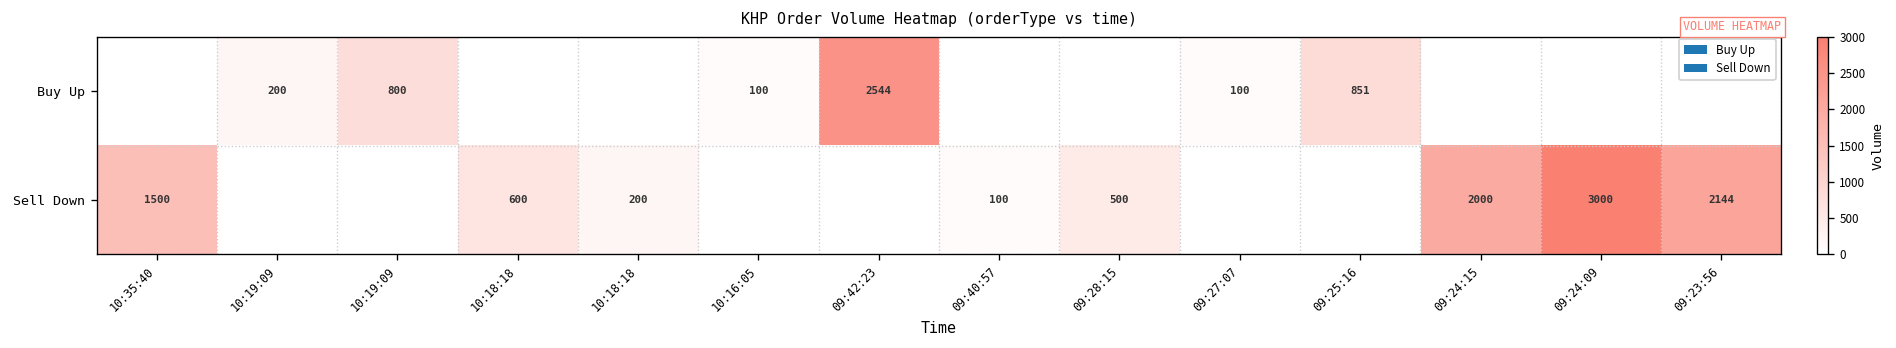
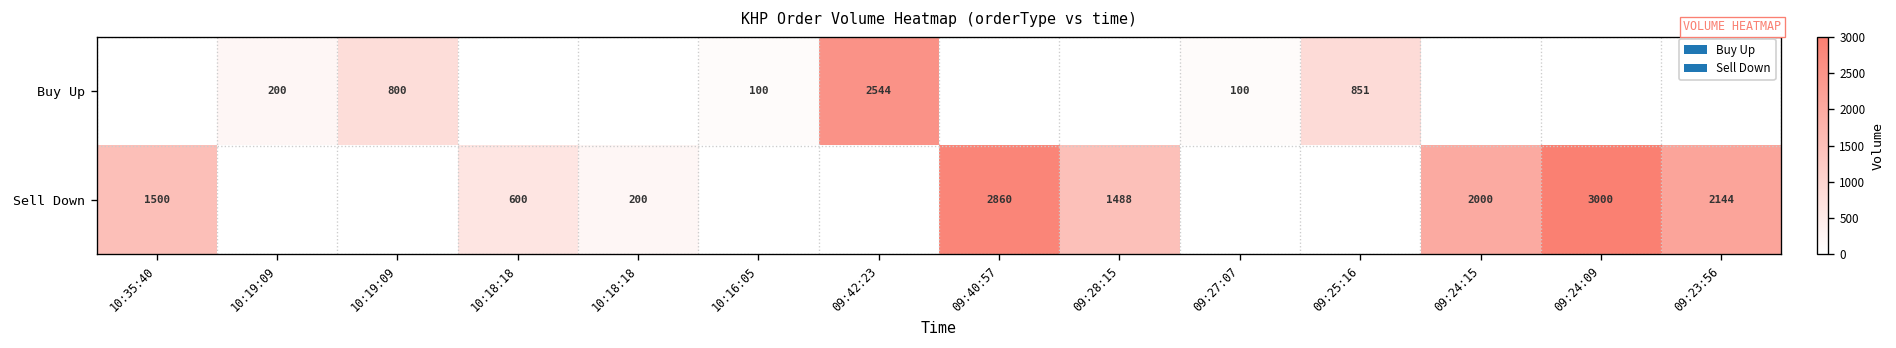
Sell Down, 09:40:57: 100 -> 2860
Sell Down, 09:28:15: 500 -> 1488
